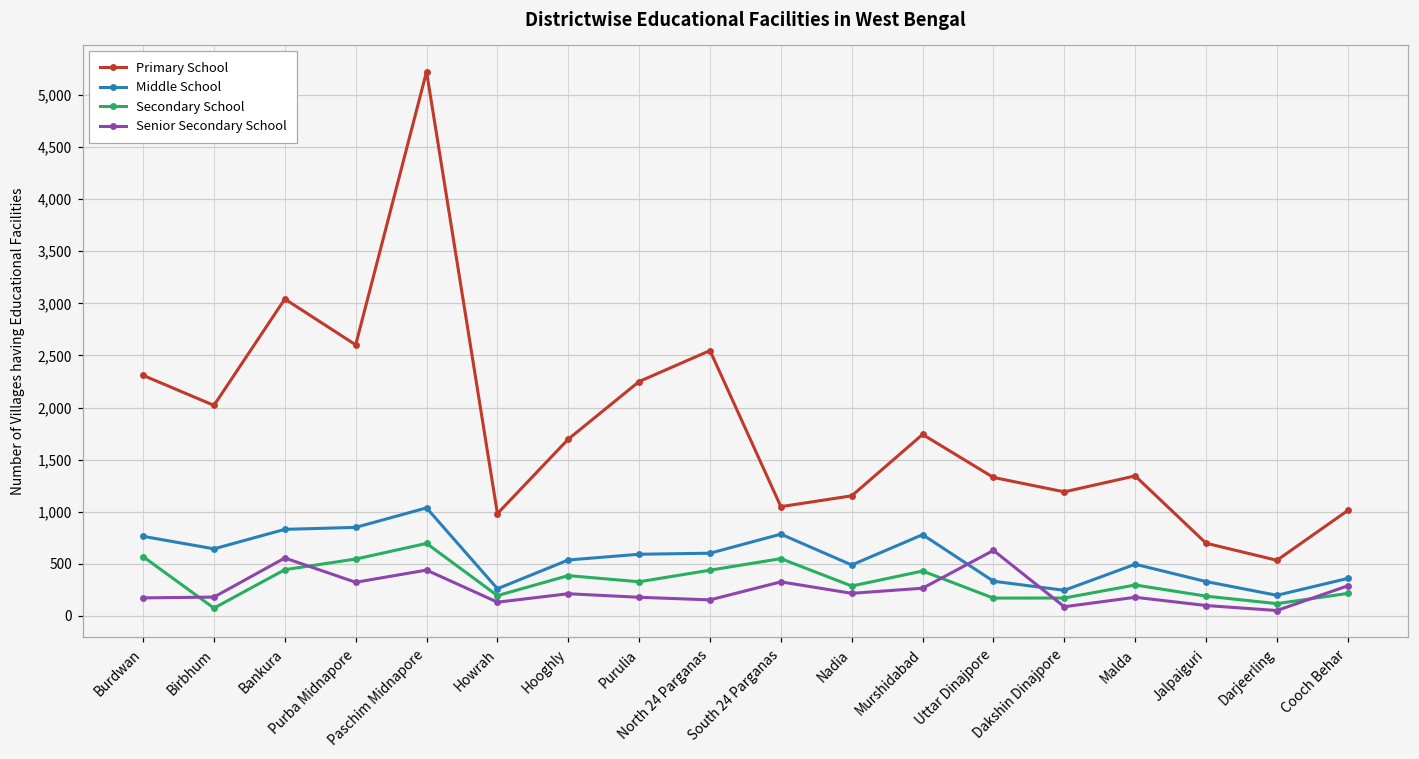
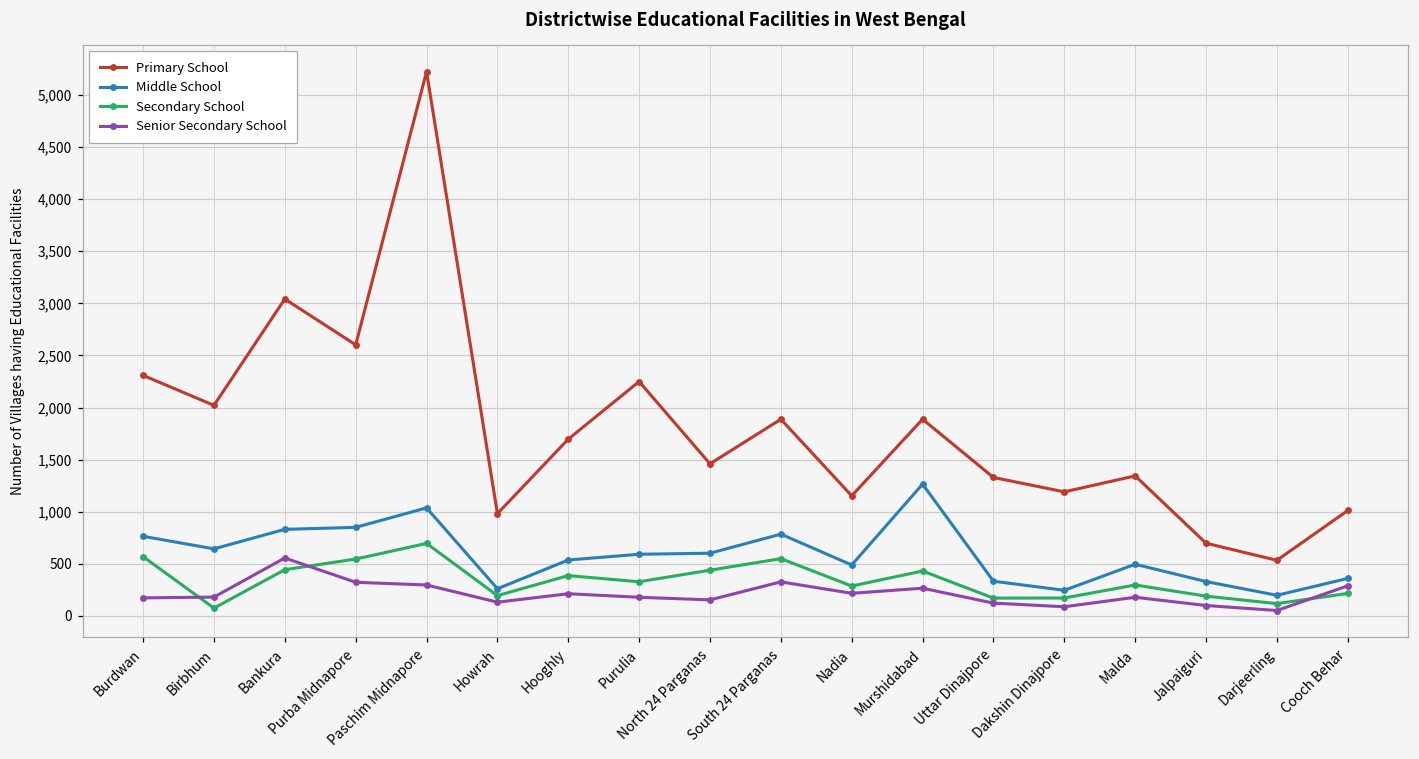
Senior Secondary School, Paschim Midnapore: 400 -> 300
Primary School, North 24 Parganas: 2,500 -> 1,500
Primary School, South 24 Parganas: 1,000 -> 1,900
Primary School, Murshidabad: 1,700 -> 1,900
Middle School, Murshidabad: 800 -> 1,300
Senior Secondary School, Uttar Dinajpore: 600 -> 100
